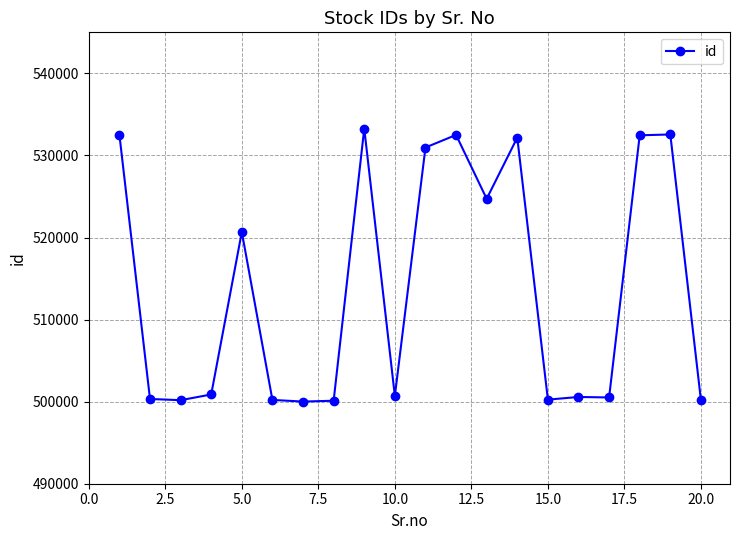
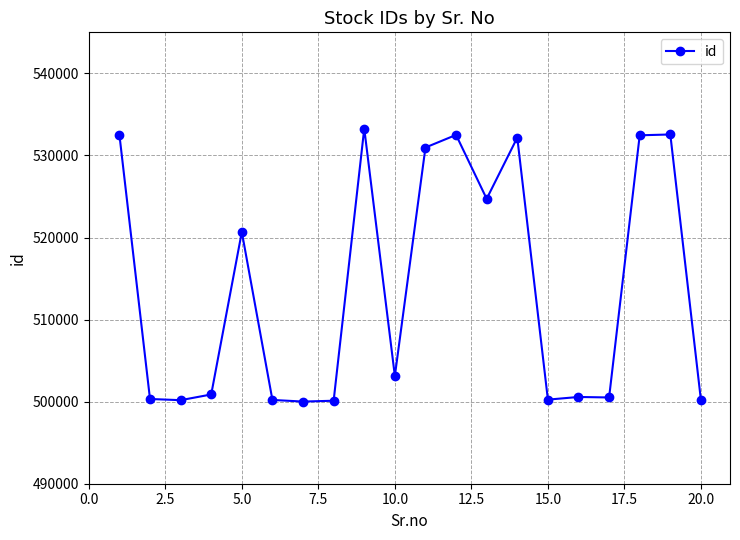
10.0: 501000 -> 503000
